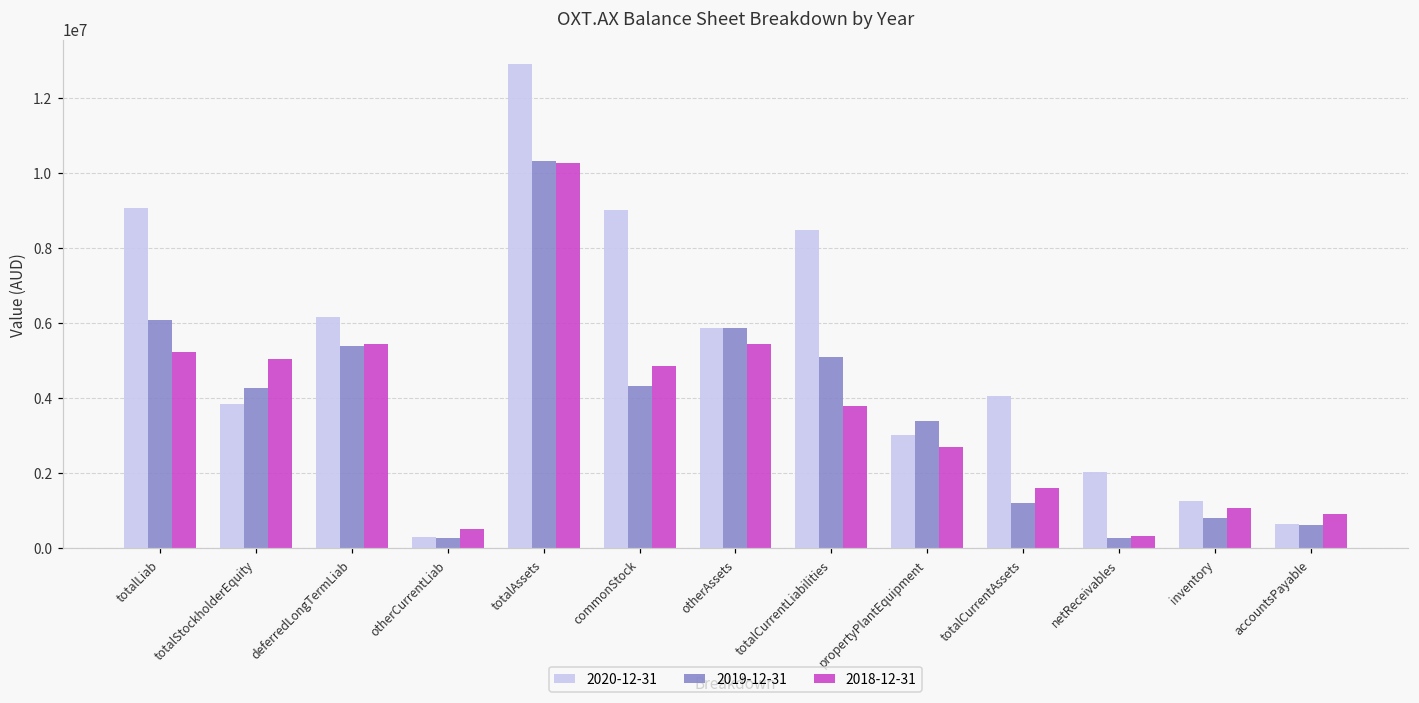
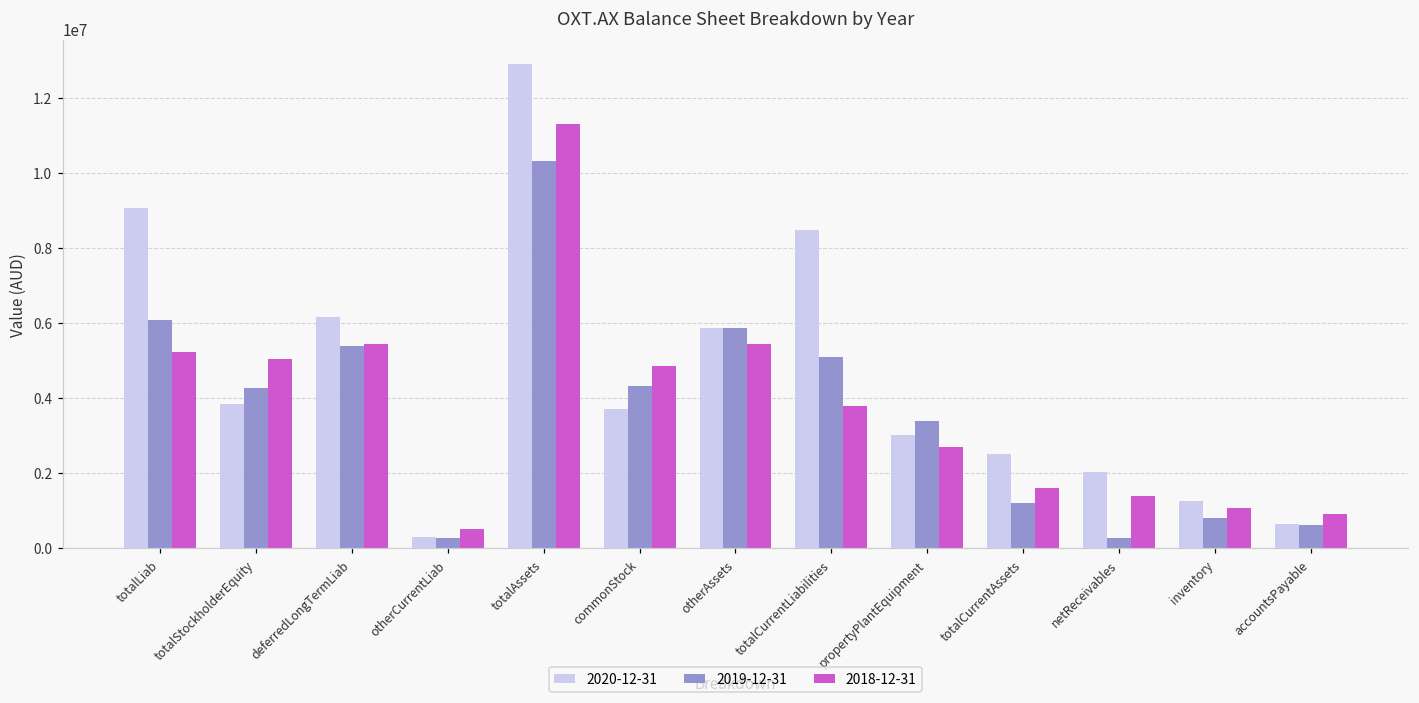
2018-12-31, totalAssets: 10300000 -> 11300000
2020-12-31, commonStock: 9000000 -> 3700000
2020-12-31, totalCurrentAssets: 4000000 -> 2500000
2018-12-31, netReceivables: 300000 -> 1400000
